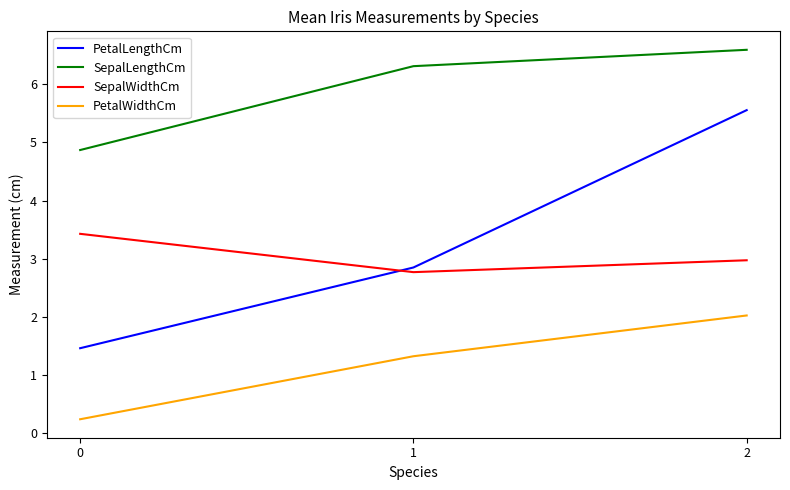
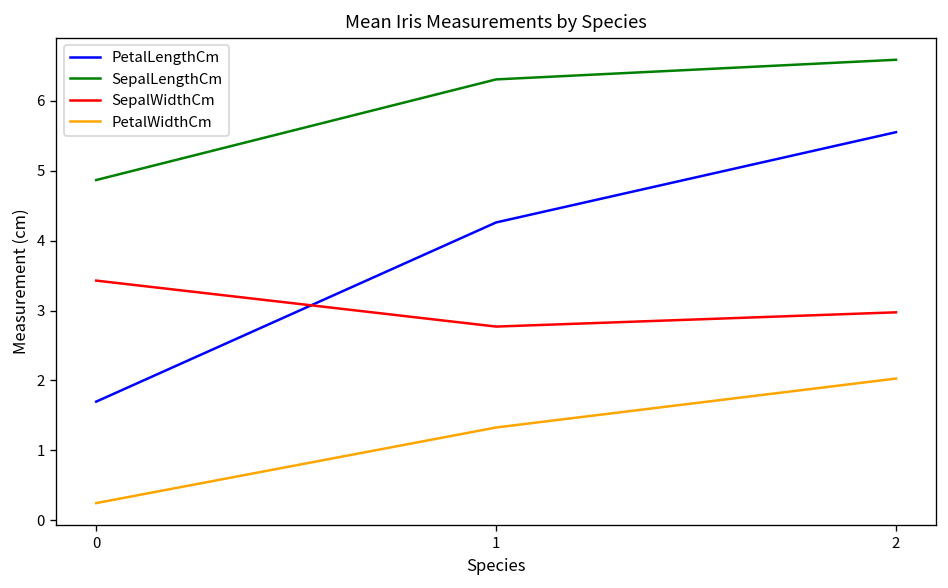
PetalLengthCm, 0: 1.5 -> 1.7
PetalLengthCm, 1: 2.9 -> 4.3
